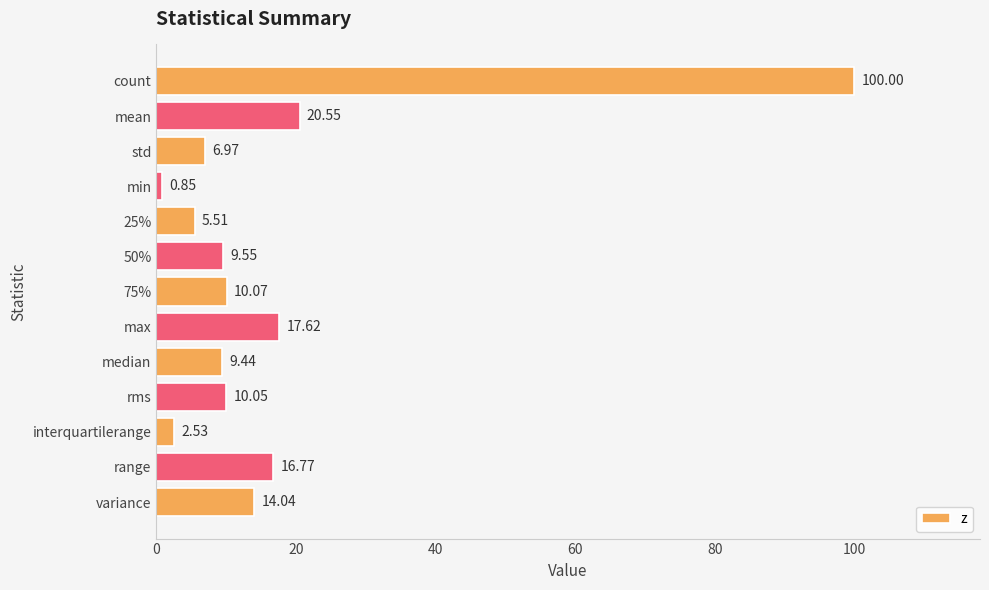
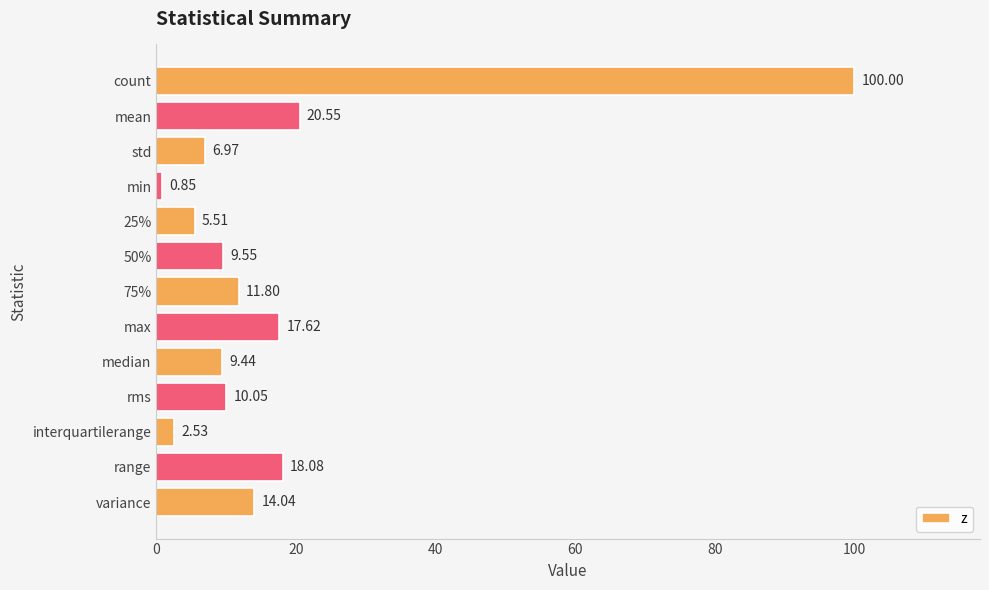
75%: 10.07 -> 11.80
range: 16.77 -> 18.08
